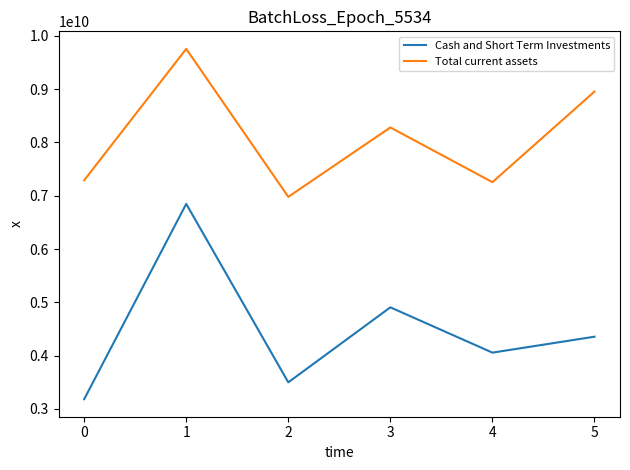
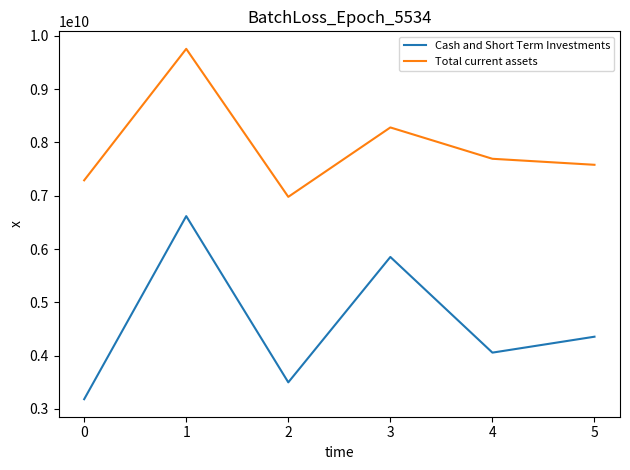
Cash and Short Term Investments, 1: 6800000000 -> 6600000000
Cash and Short Term Investments, 3: 4900000000 -> 5900000000
Total current assets, 4: 7300000000 -> 7700000000
Total current assets, 5: 9000000000 -> 7600000000
